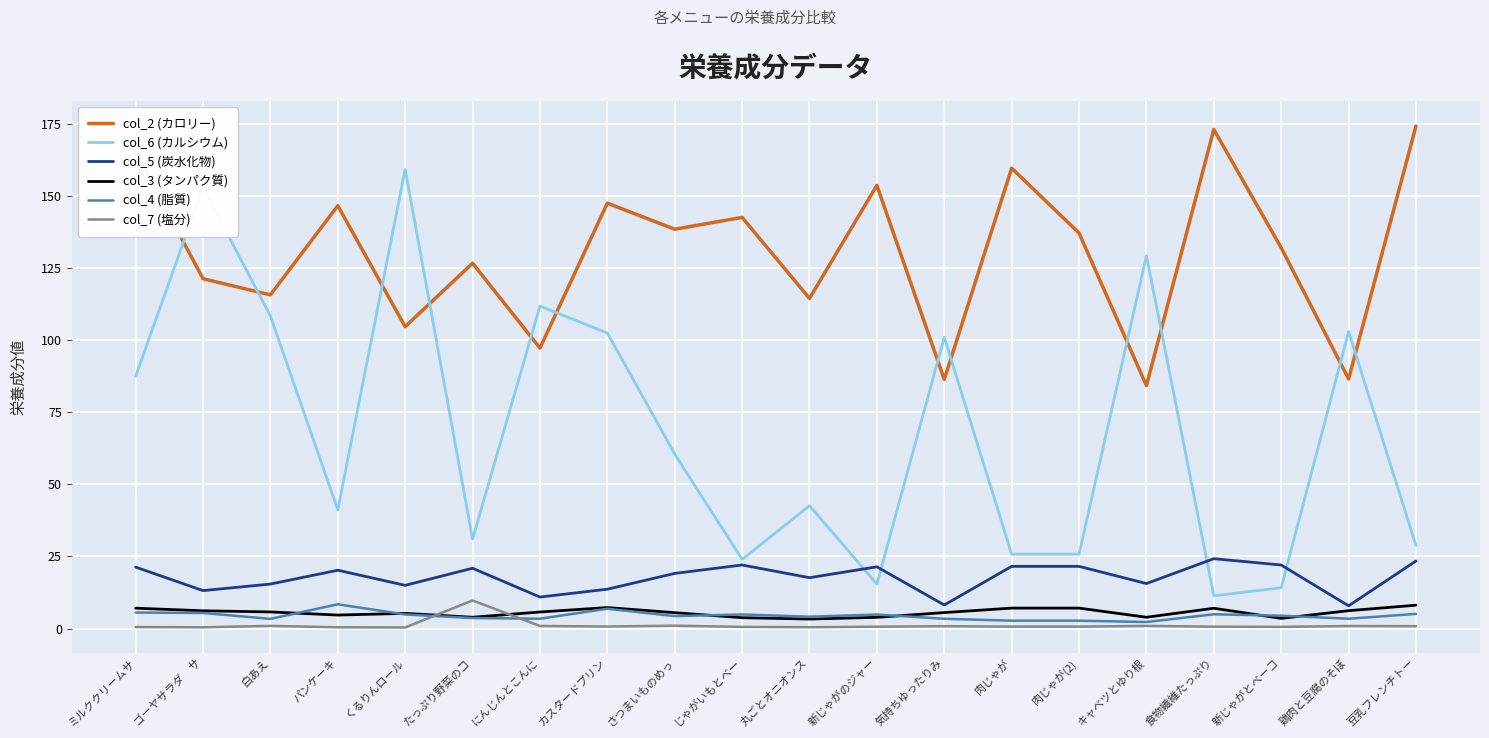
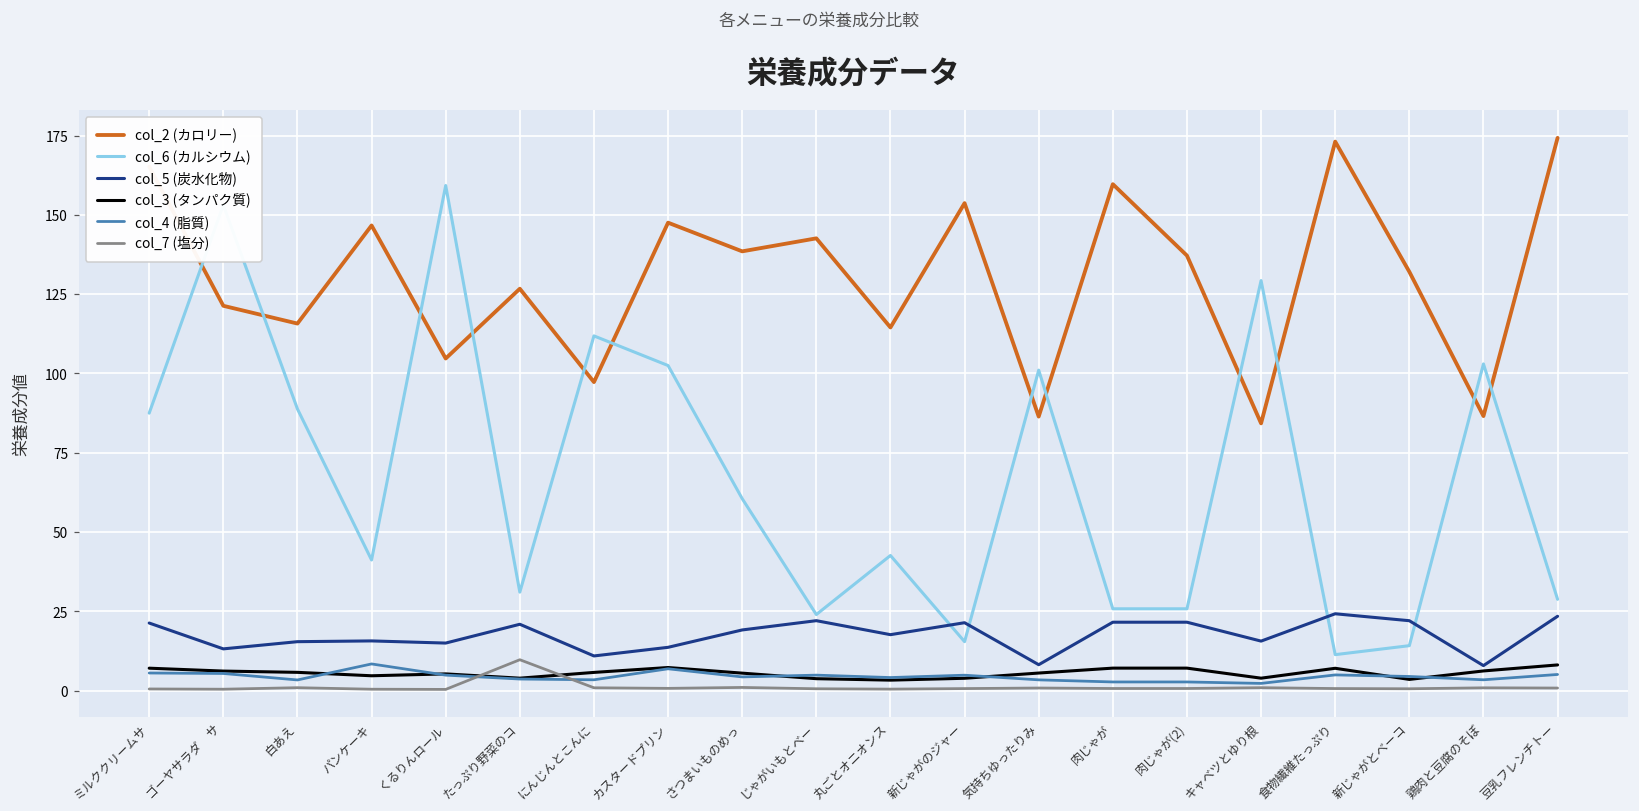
col_6 (カルシウム), 白あえ: 108 -> 89
col_5 (炭水化物), パンケーキ: 20 -> 16
